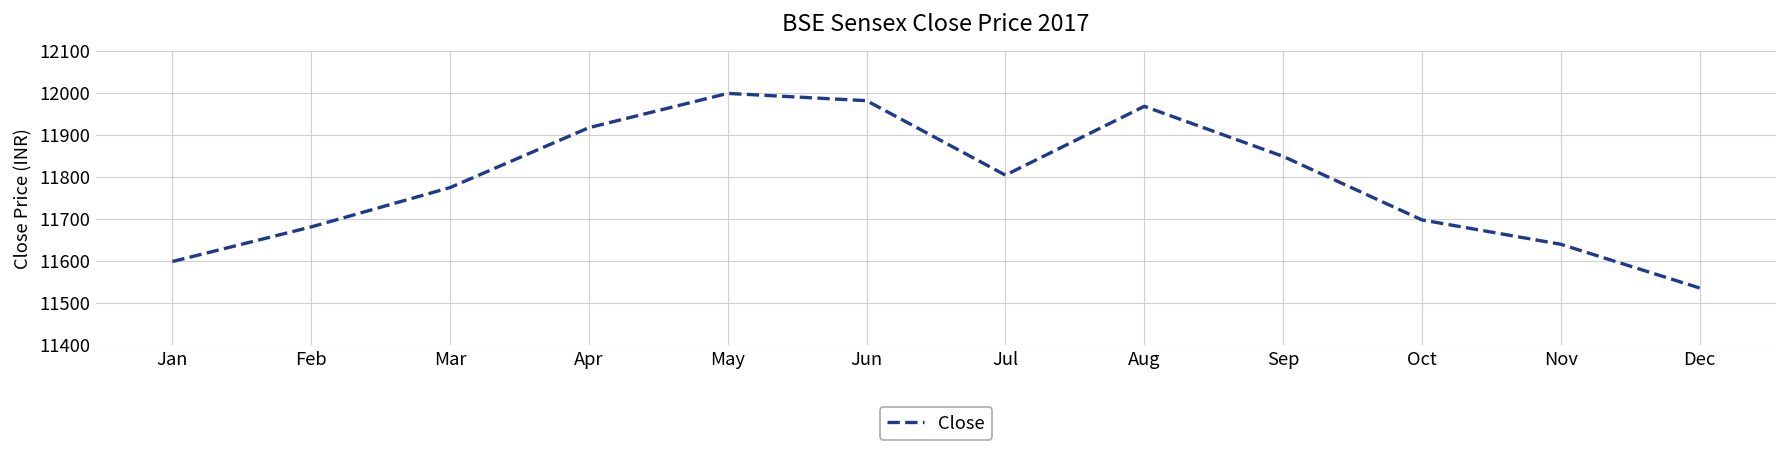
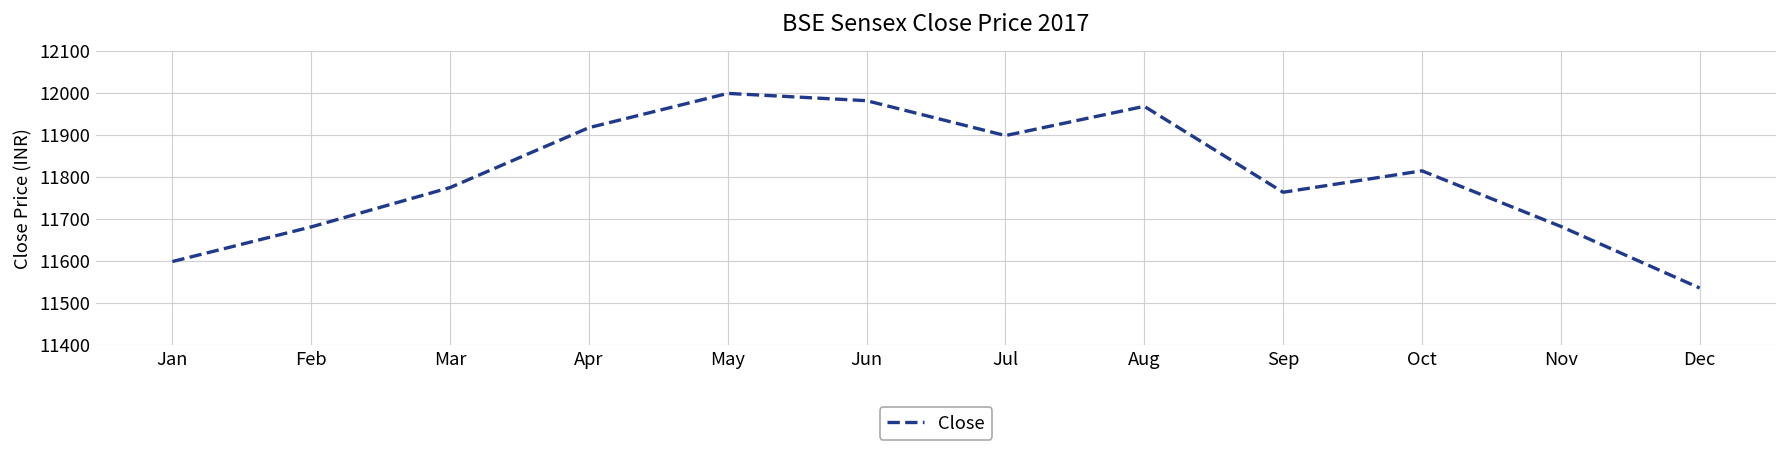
Jul: 11800 -> 11900
Sep: 11850 -> 11760
Oct: 11700 -> 11810
Nov: 11640 -> 11680
